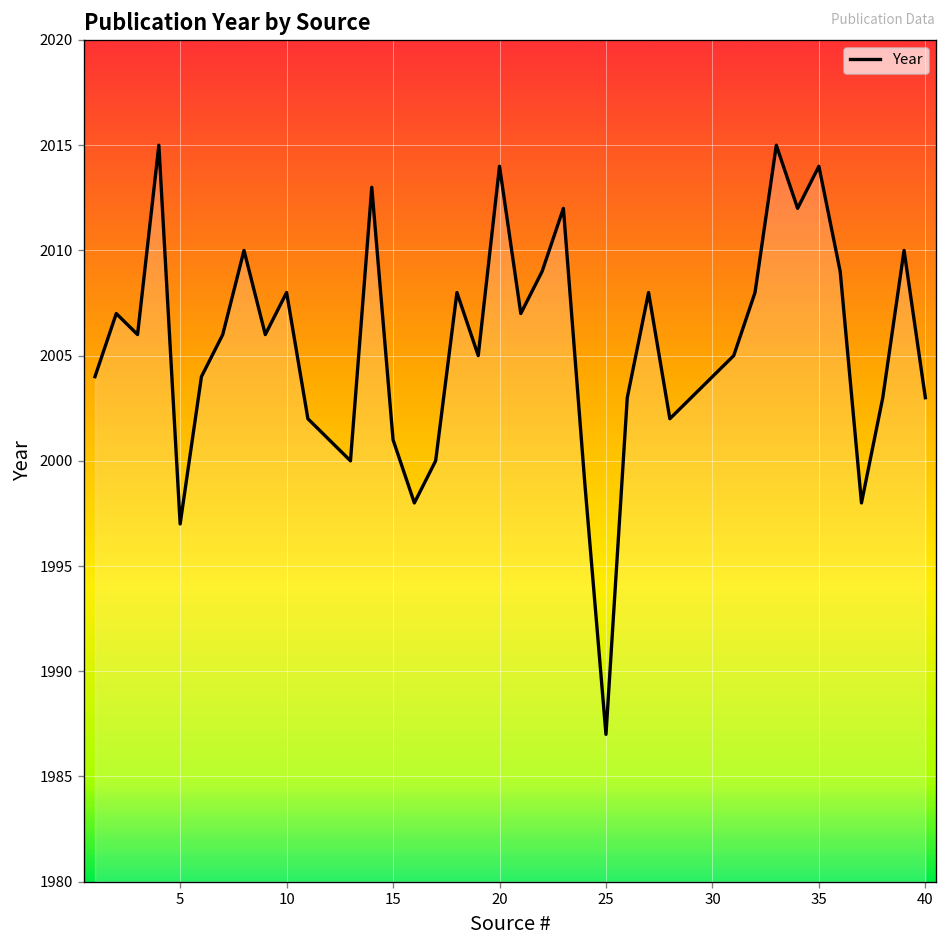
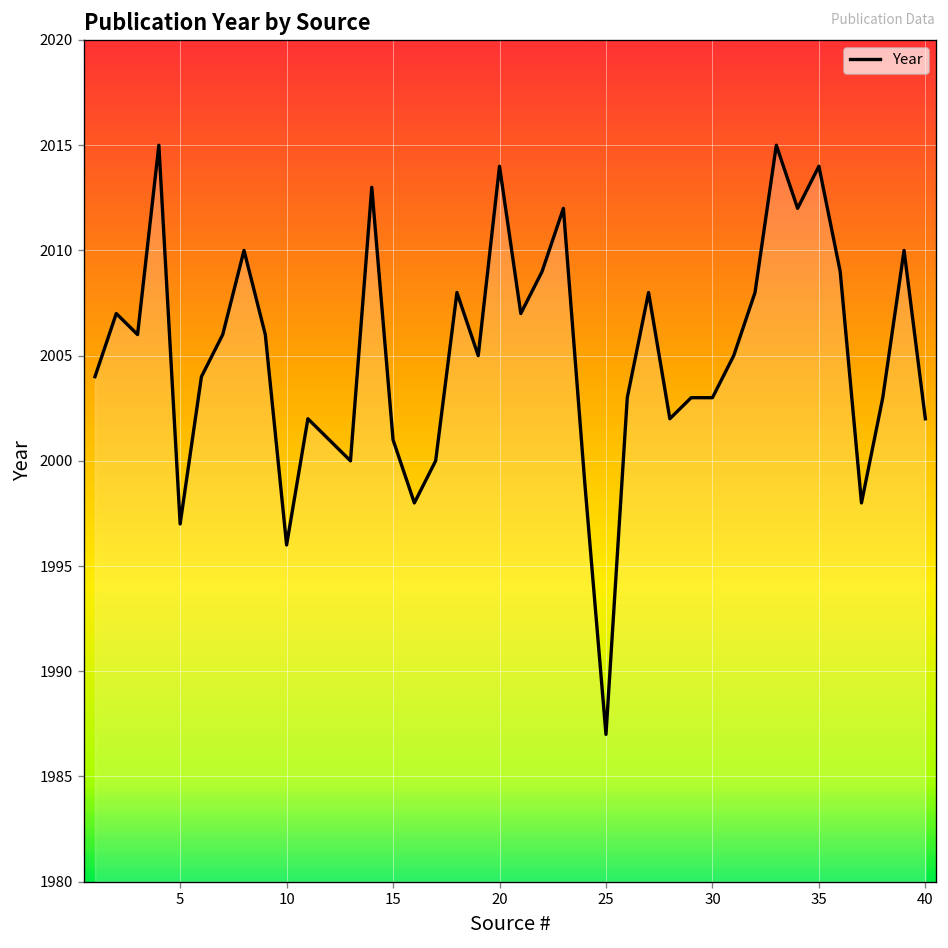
10: 2008 -> 1996
30: 2004 -> 2003
40: 2003 -> 2002
